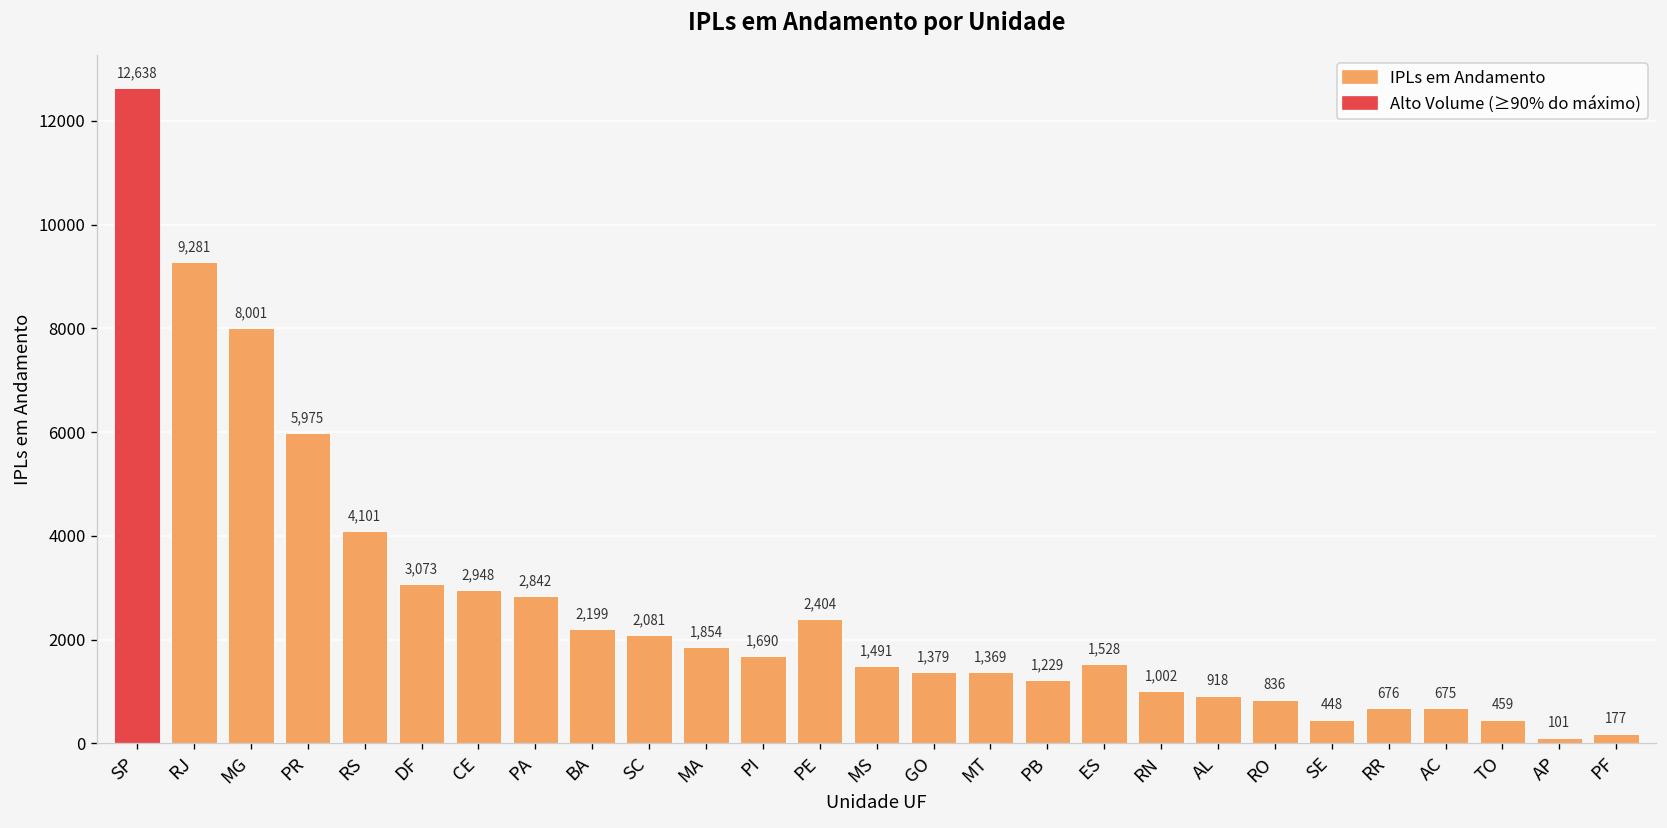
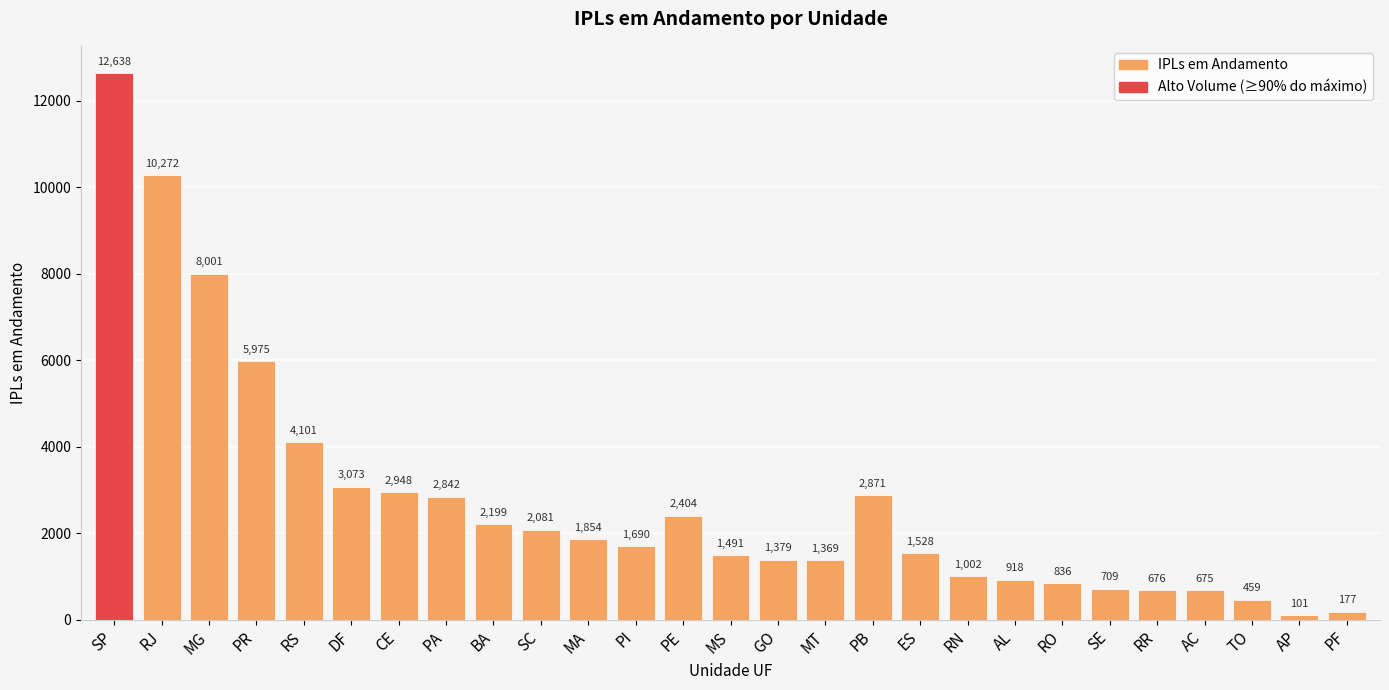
RJ: 9,281 -> 10,272
PB: 1,229 -> 2,871
SE: 448 -> 709
